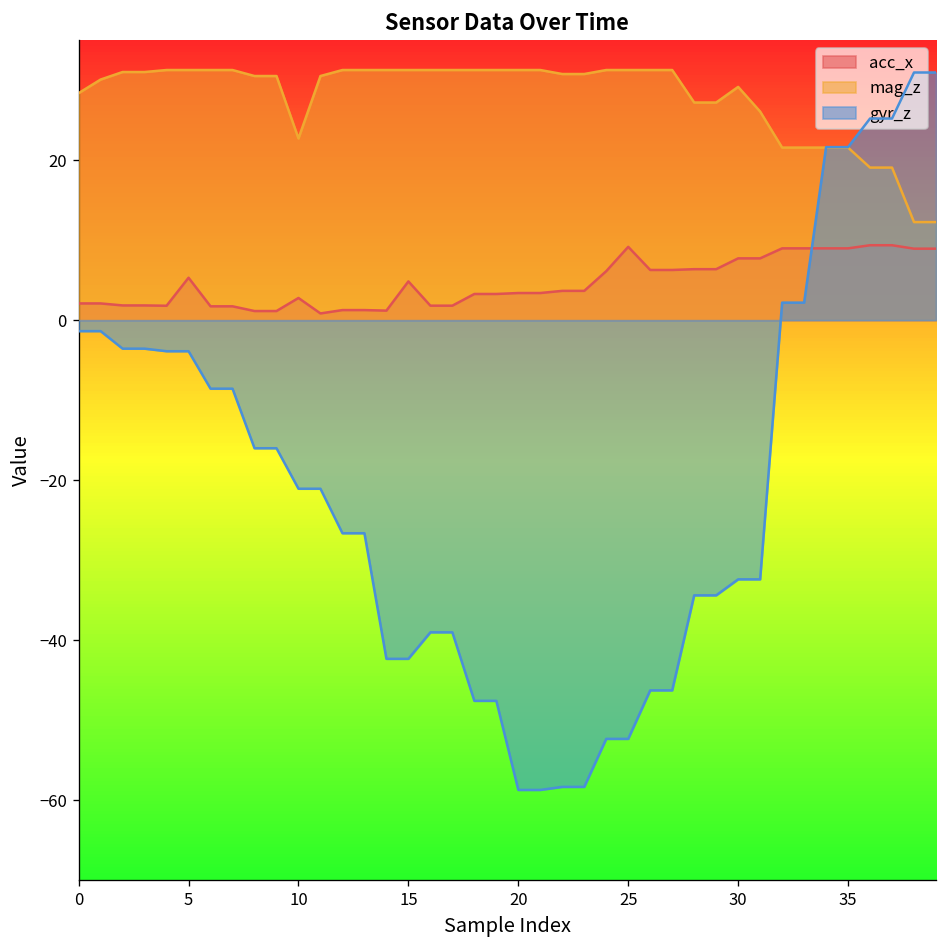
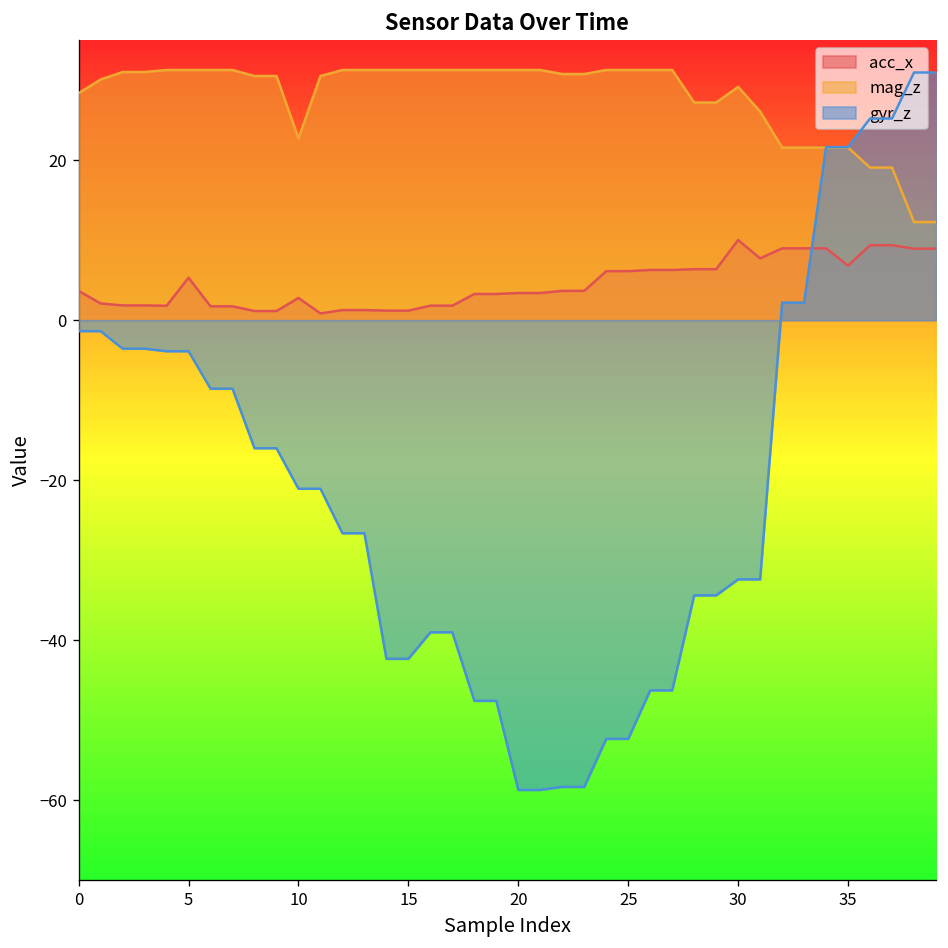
acc_x, 0: 2 -> 4
acc_x, 15: 5 -> 1
acc_x, 25: 9 -> 6
acc_x, 30: 8 -> 10
acc_x, 35: 9 -> 7
